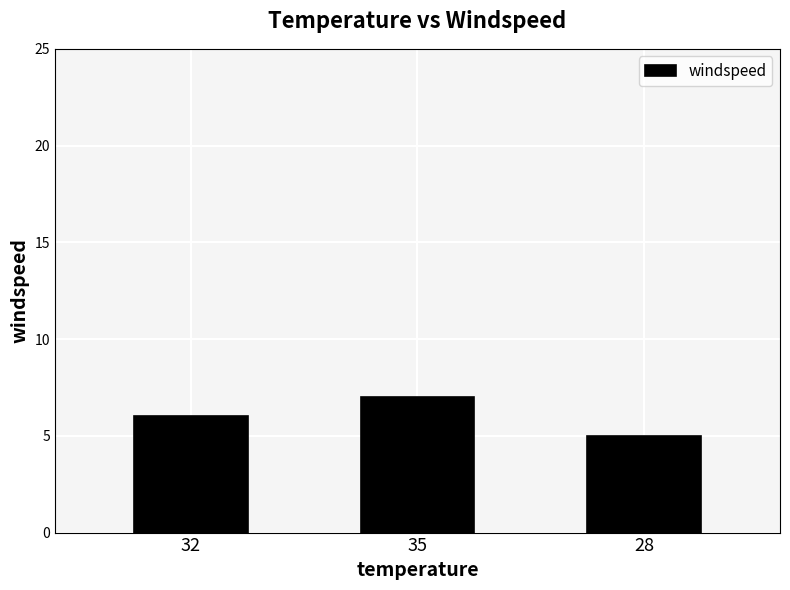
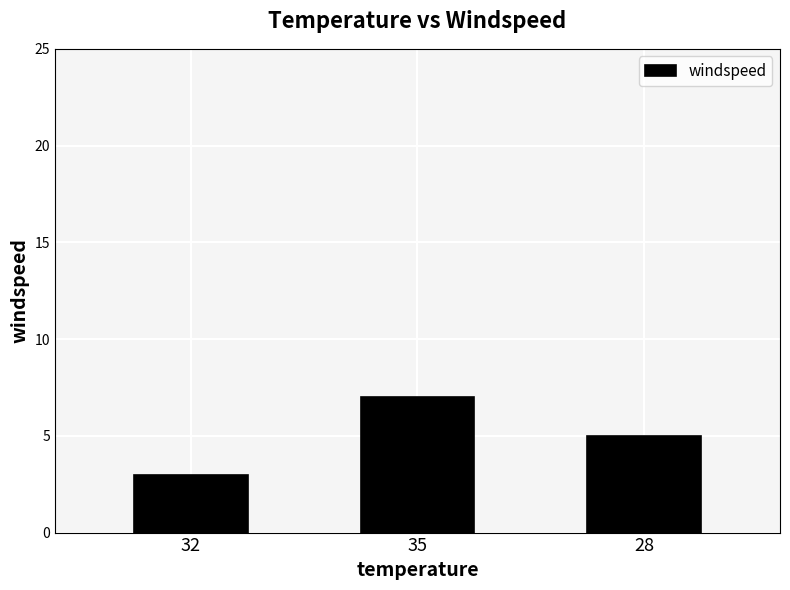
32: 6 -> 3
